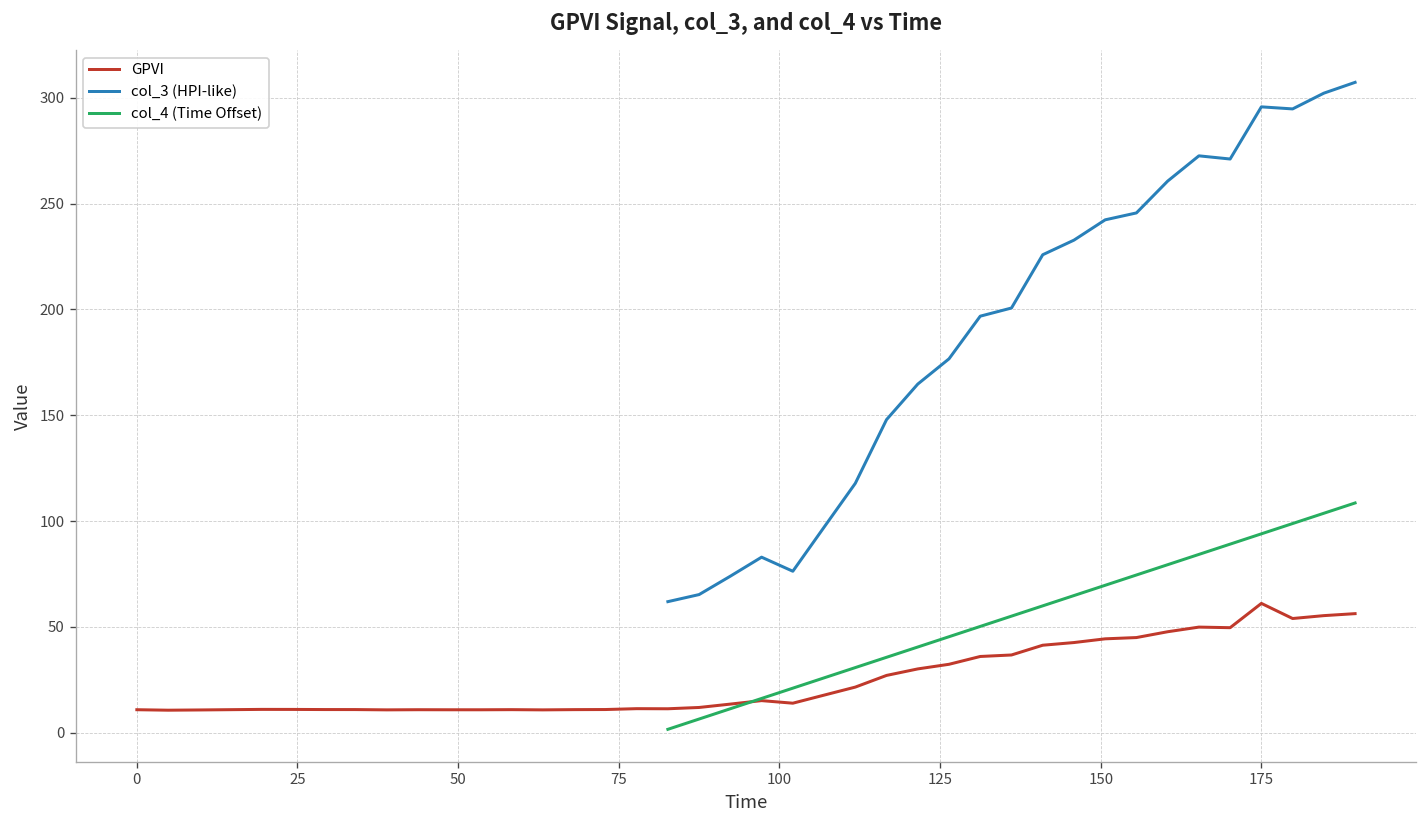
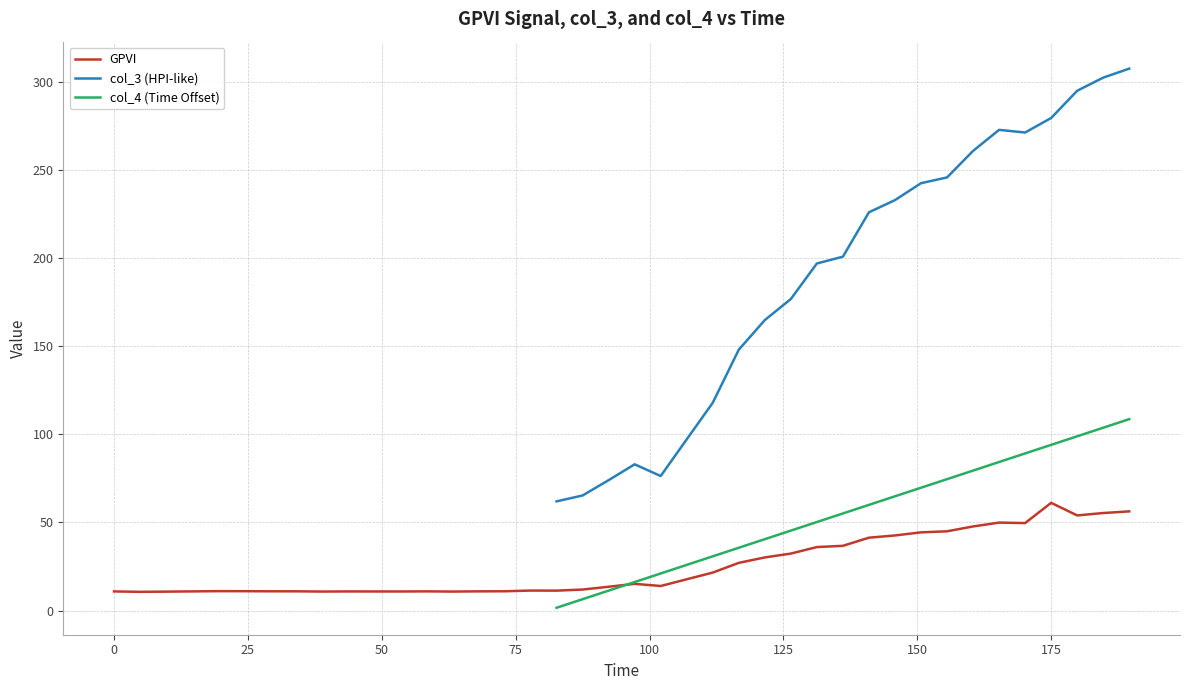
col_3 (HPI-like), 175: 296 -> 279
